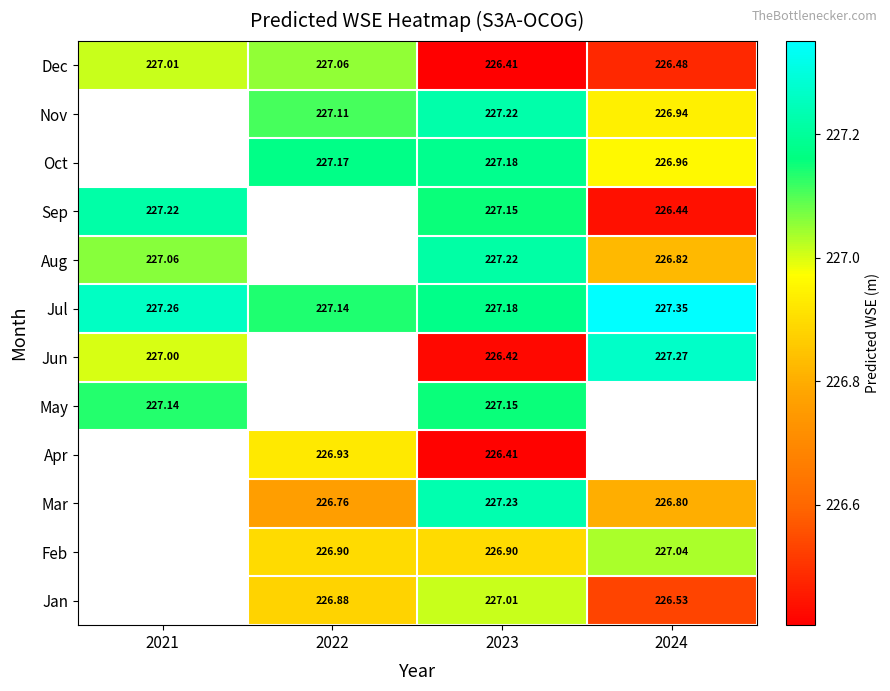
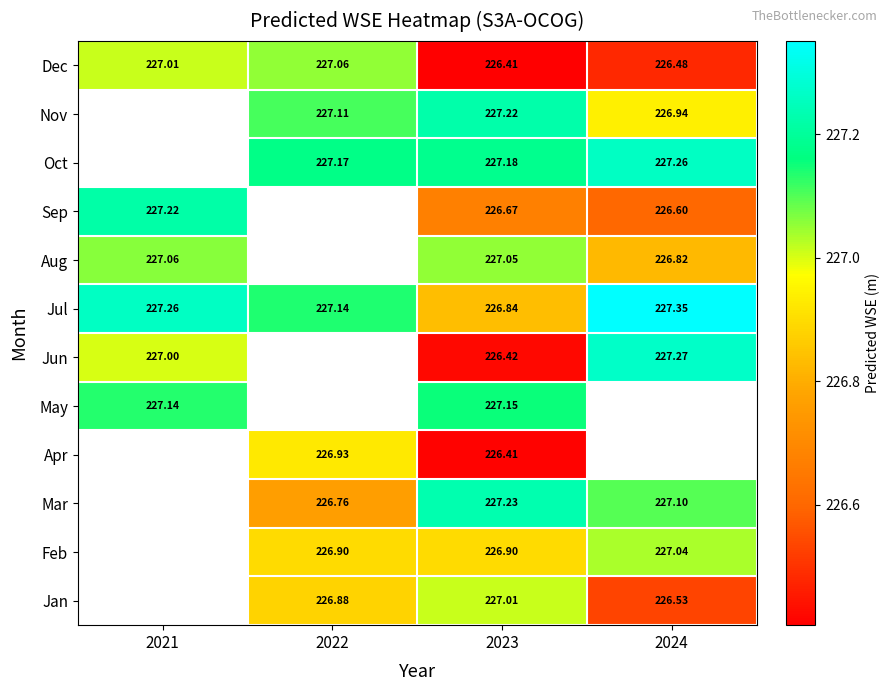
Oct, 2024: 226.96 -> 227.26
Sep, 2023: 227.15 -> 226.67
Sep, 2024: 226.44 -> 226.60
Aug, 2023: 227.22 -> 227.05
Jul, 2023: 227.18 -> 226.84
Mar, 2024: 226.80 -> 227.10
